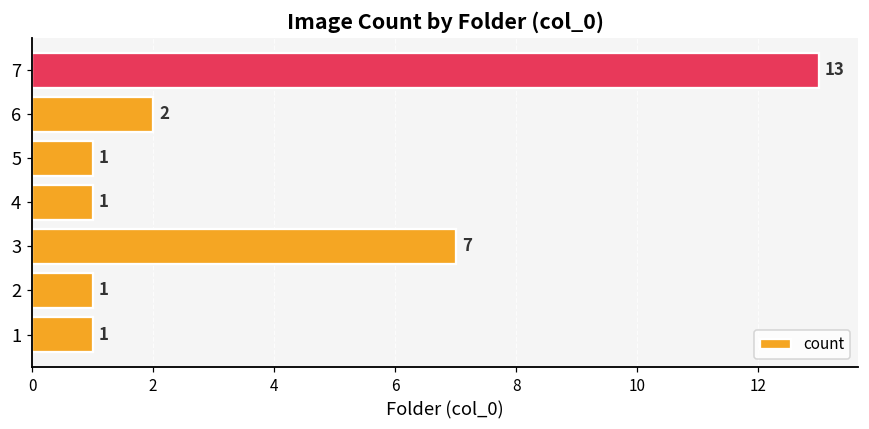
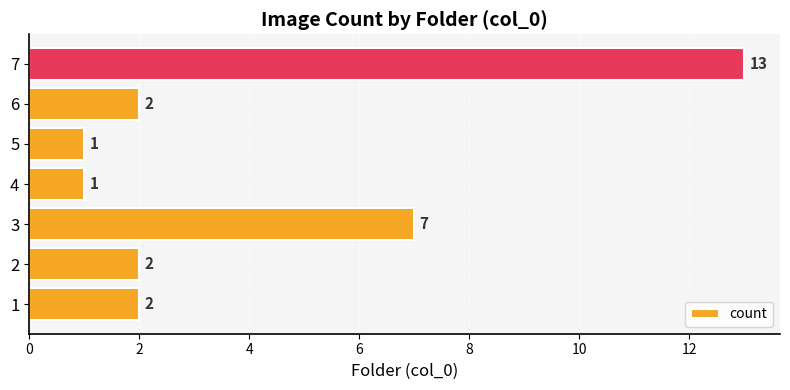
2: 1 -> 2
1: 1 -> 2
